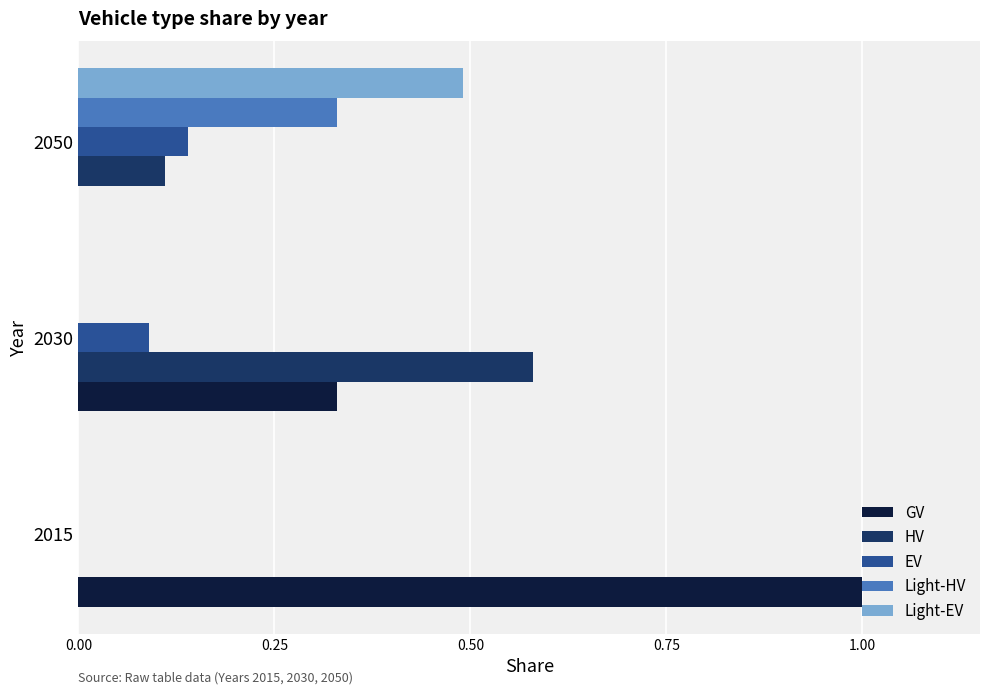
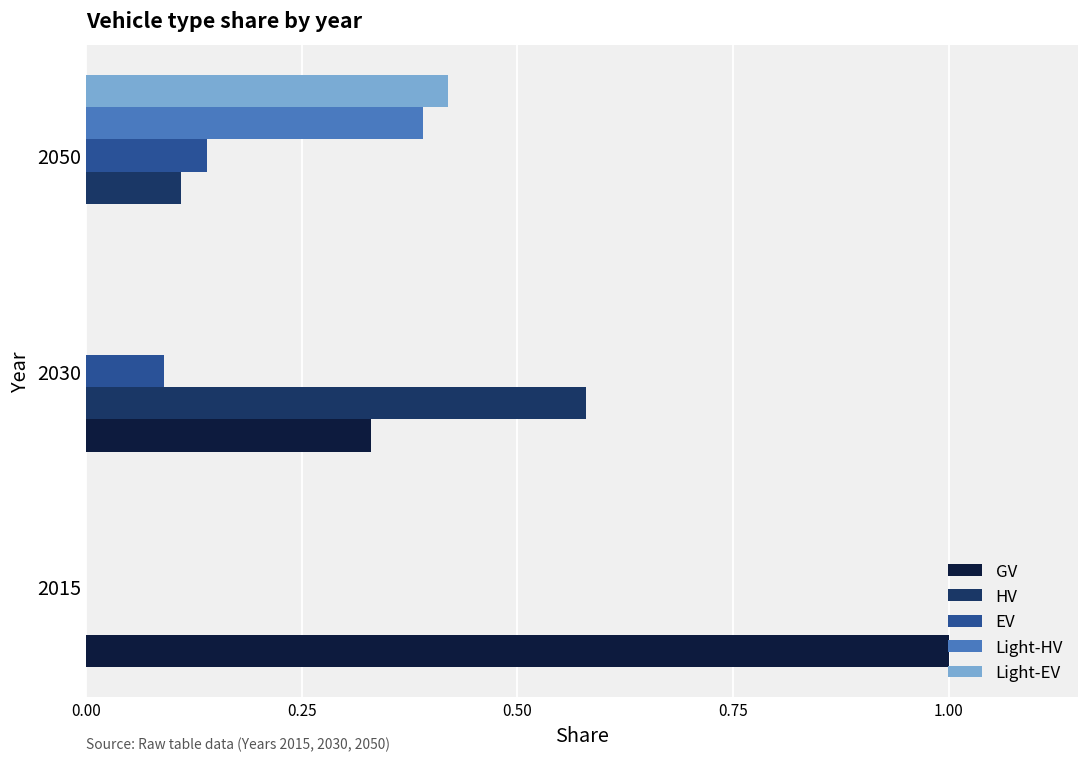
Light-EV, 2050: 0.49 -> 0.42
Light-HV, 2050: 0.33 -> 0.39
